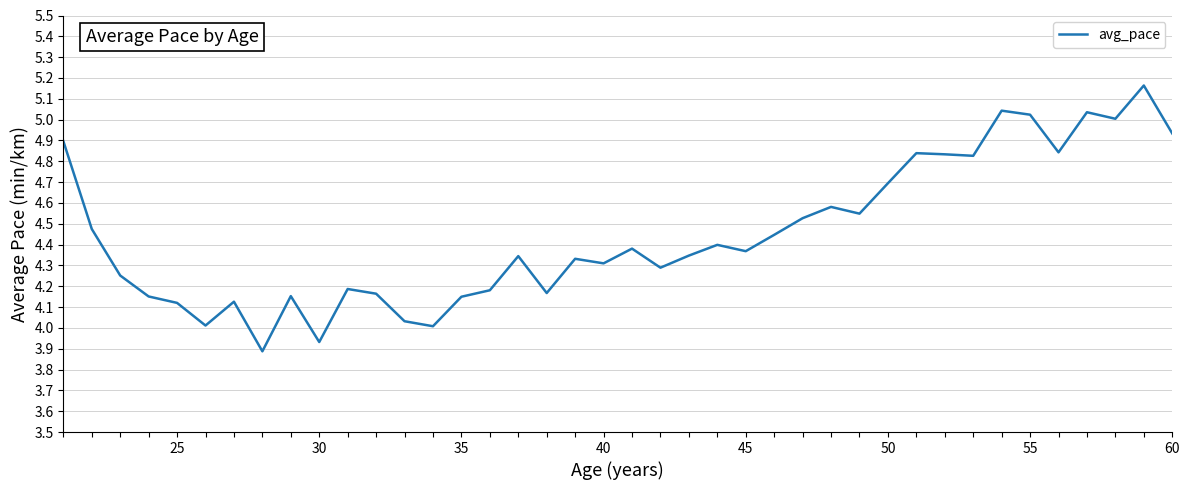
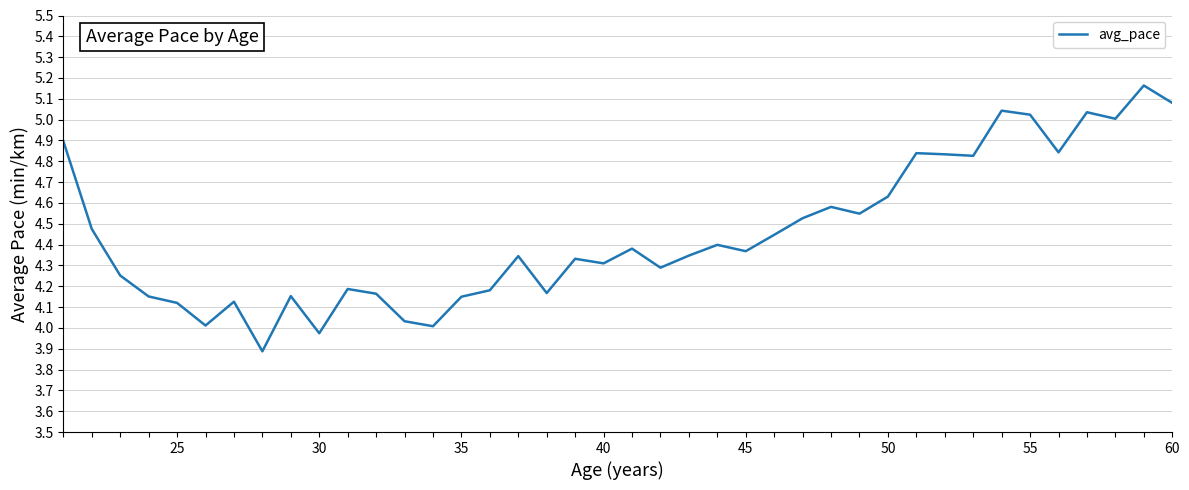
30: 3.93 -> 3.97
50: 4.69 -> 4.63
60: 4.93 -> 5.08
